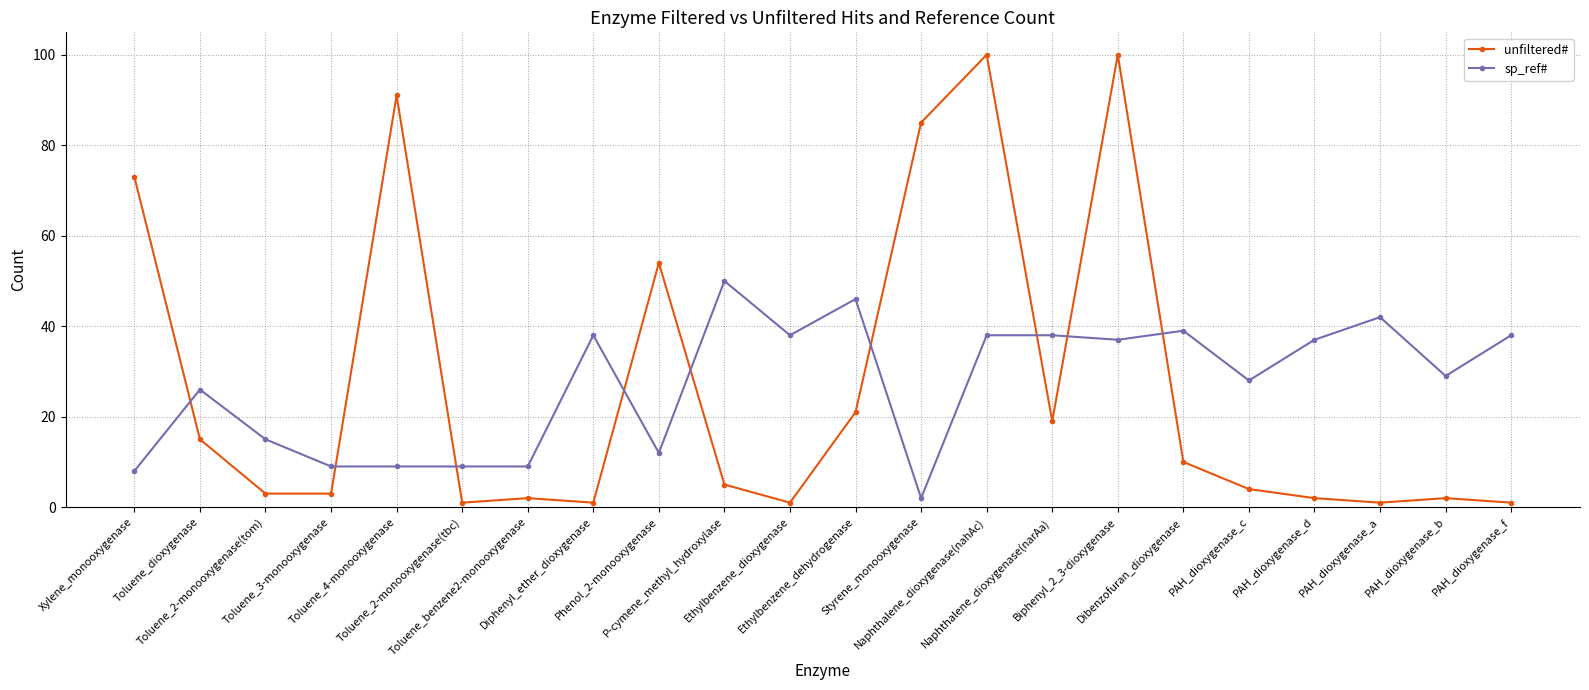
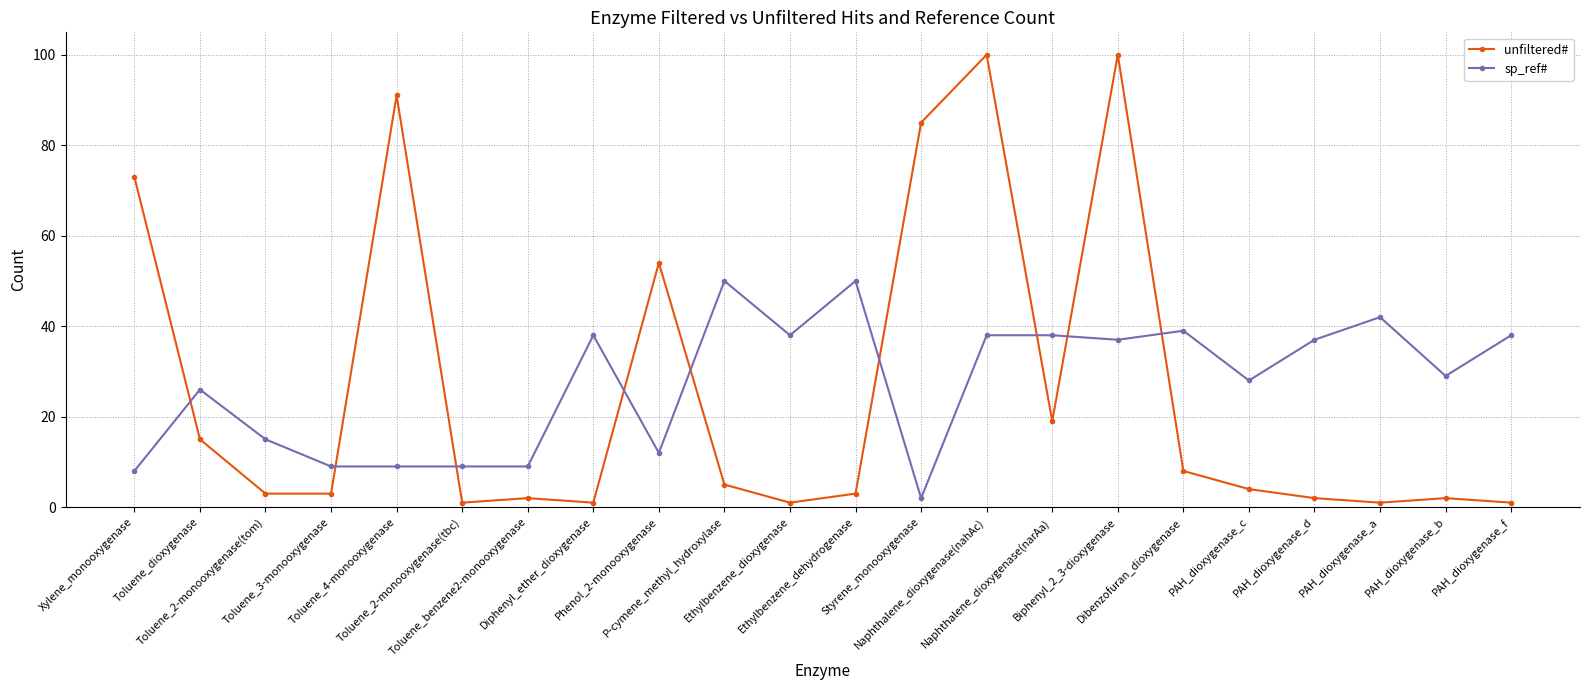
unfiltered#, Ethylbenzene_dehydrogenase: 21 -> 3
sp_ref#, Ethylbenzene_dehydrogenase: 46 -> 50
unfiltered#, Dibenzofuran_dioxygenase: 10 -> 8
